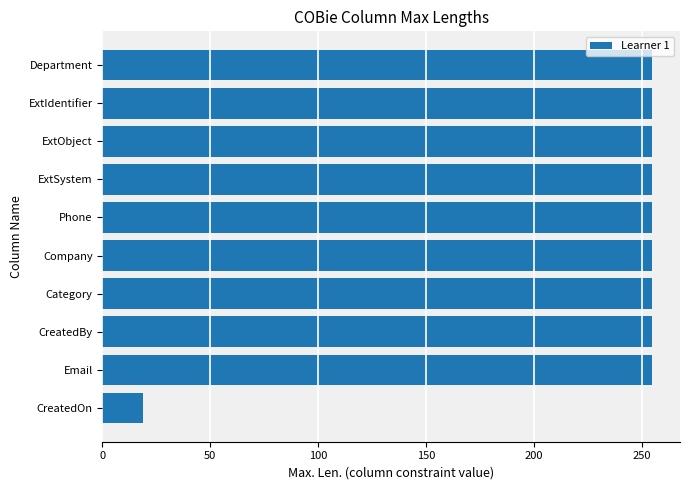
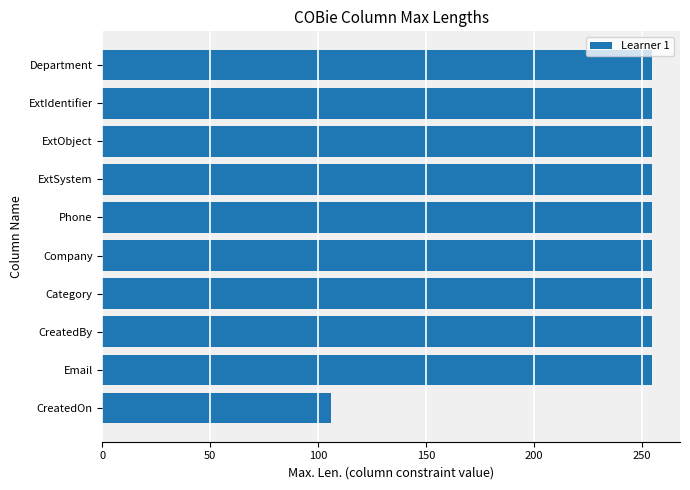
CreatedOn: 19 -> 106
